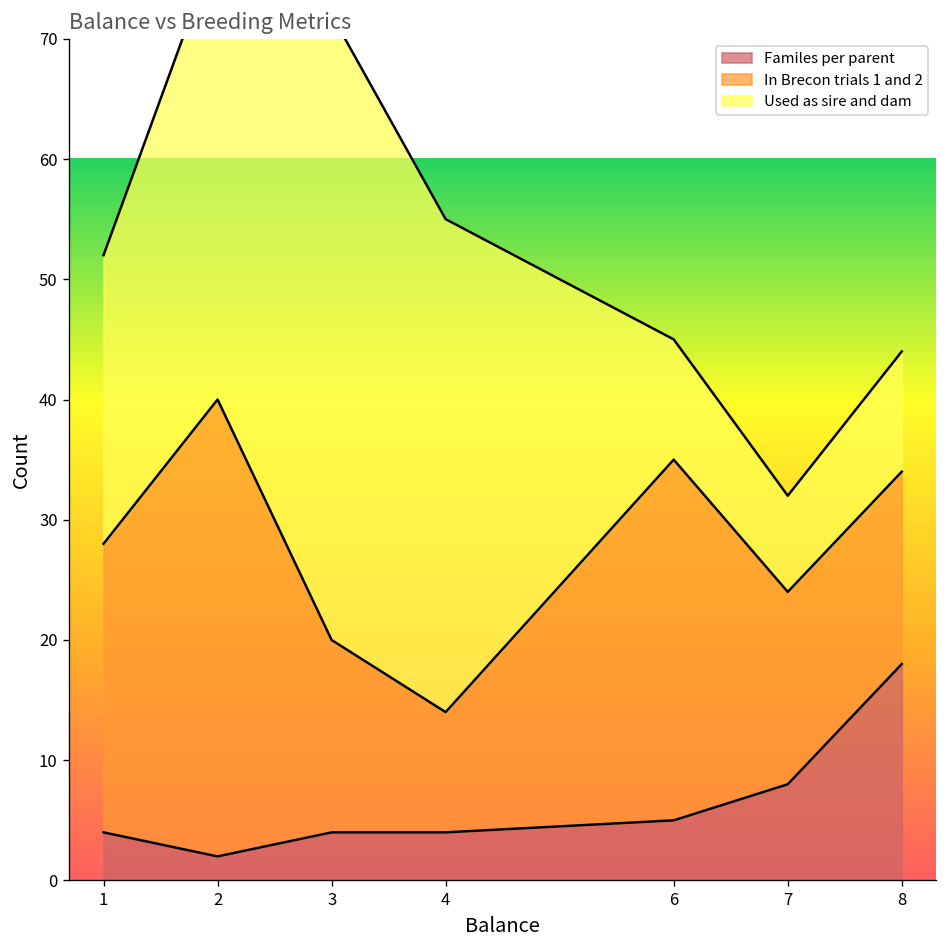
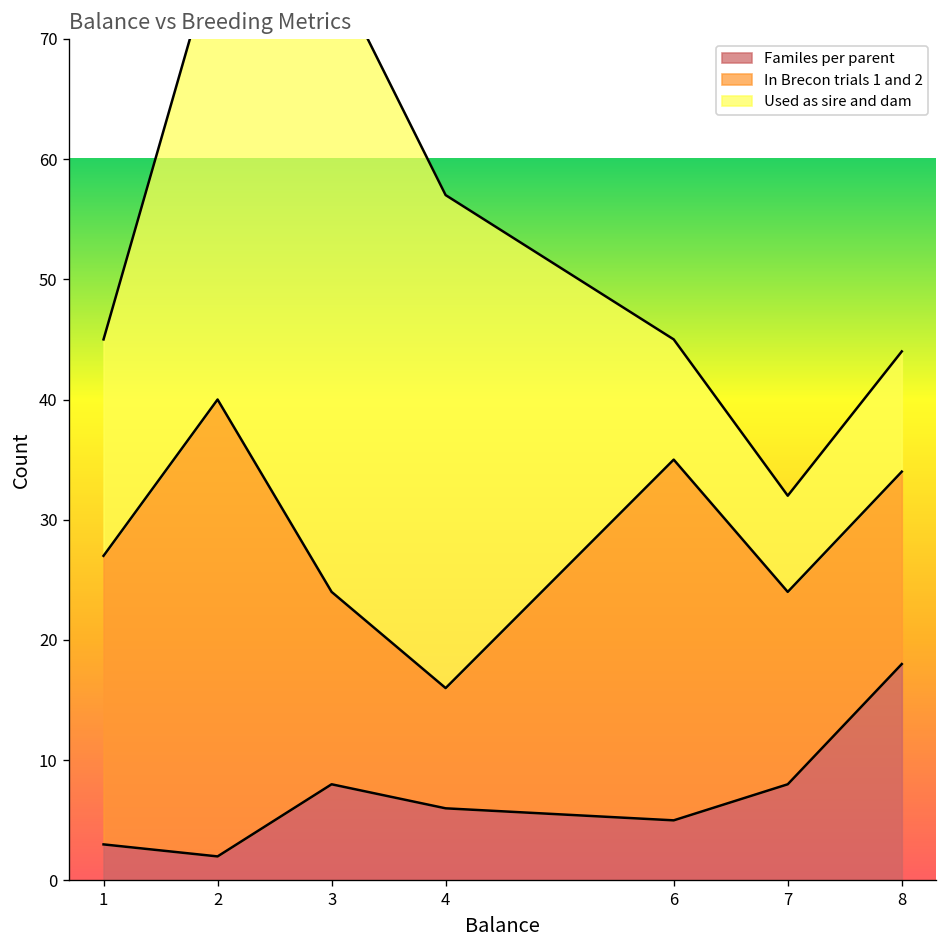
Familes per parent, 1: 4 -> 3
Used as sire and dam, 1: 24 -> 18
Familes per parent, 3: 4 -> 8
Familes per parent, 4: 4 -> 6
